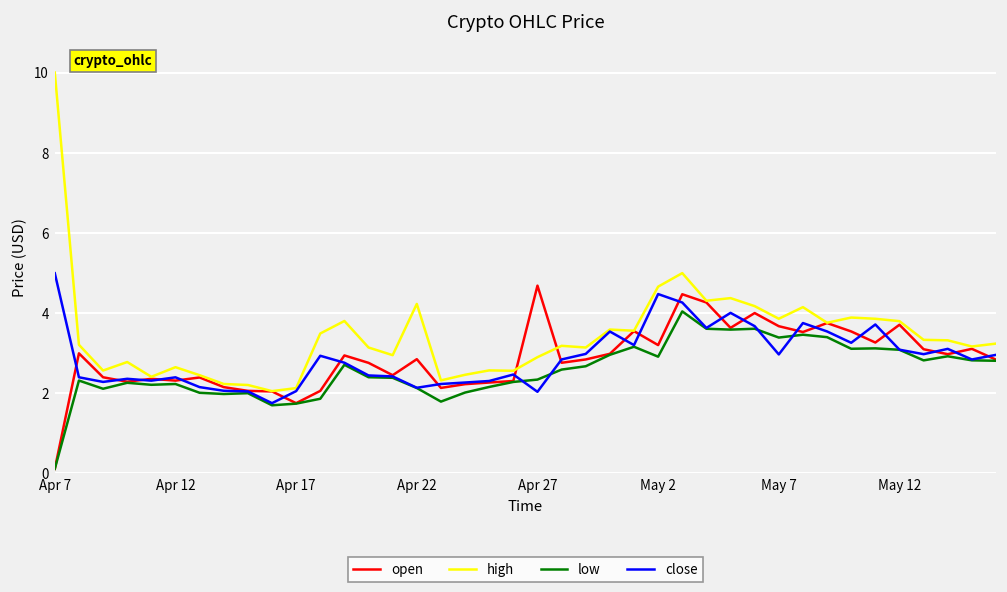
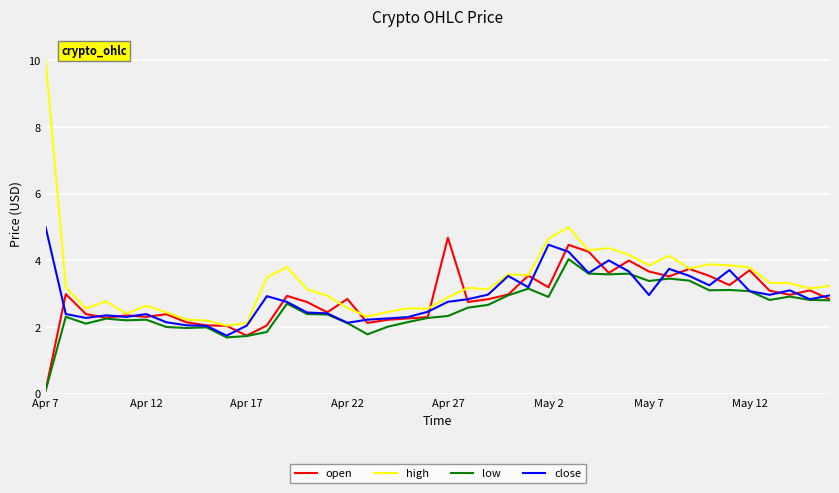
high, Apr 22: 4.2 -> 2.6
close, Apr 27: 2.0 -> 2.8
